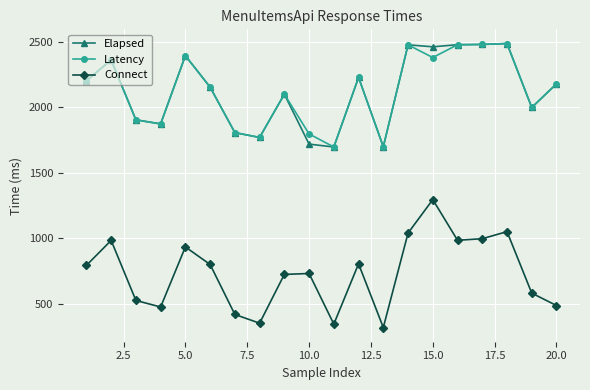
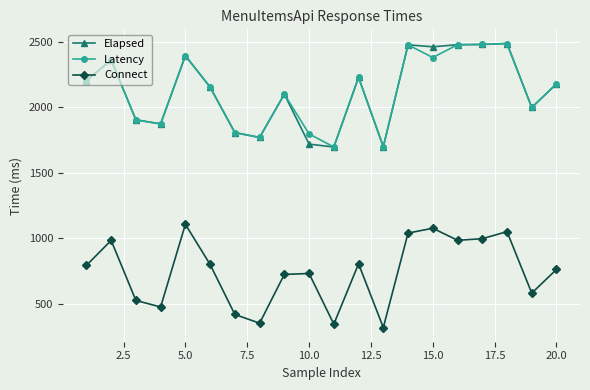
Connect, 5.0: 930 -> 1110
Connect, 15.0: 1300 -> 1080
Connect, 20.0: 490 -> 760
